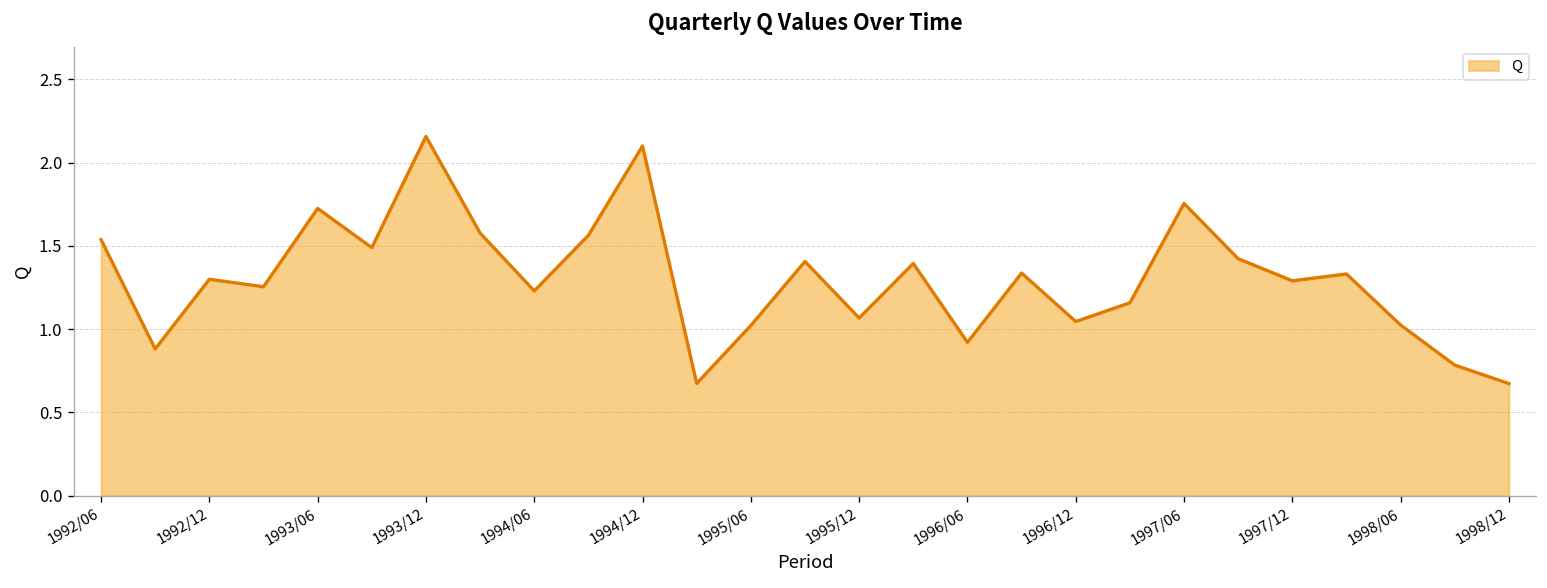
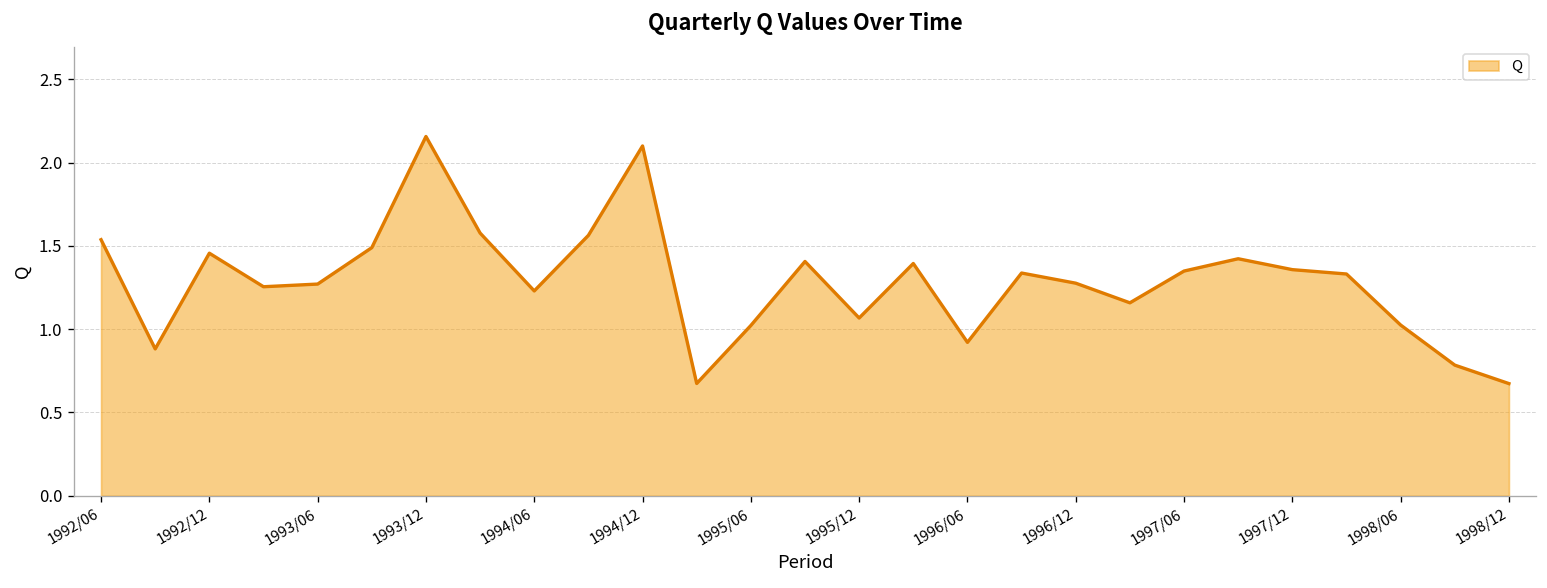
1992/12: 1.30 -> 1.46
1993/06: 1.72 -> 1.27
1996/12: 1.05 -> 1.28
1997/06: 1.75 -> 1.35
1997/12: 1.29 -> 1.36
